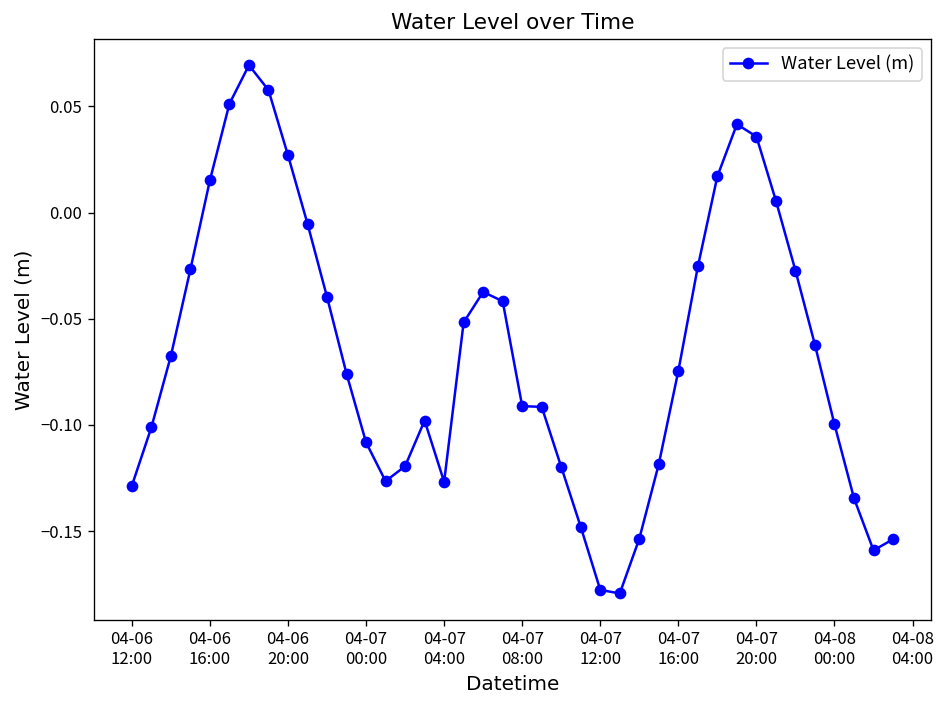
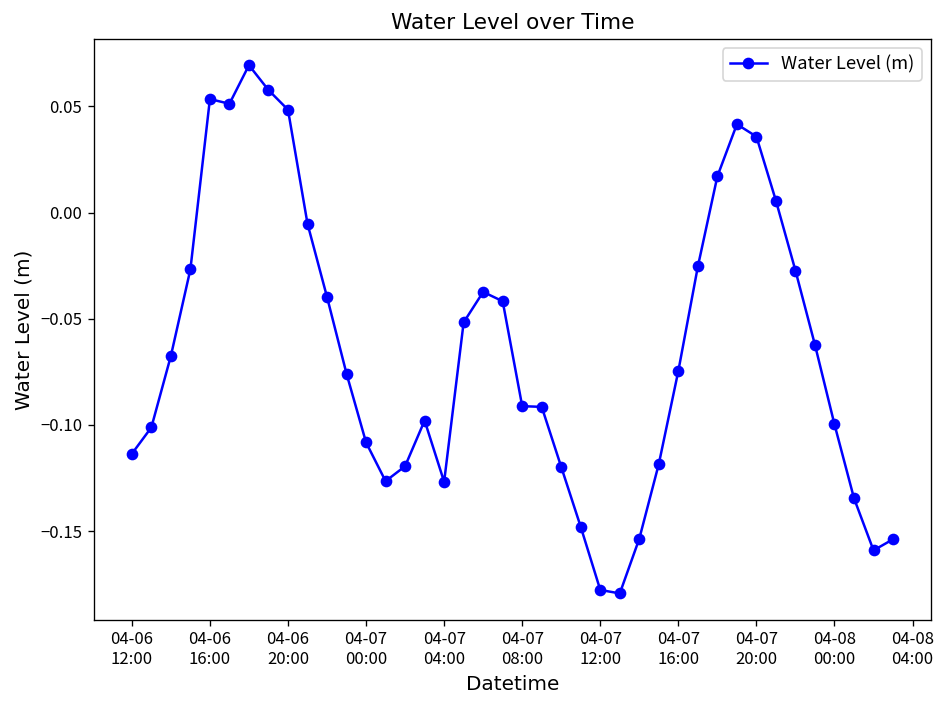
04-06 12:00: -0.129 -> -0.114
04-06 16:00: 0.015 -> 0.053
04-06 20:00: 0.027 -> 0.048
